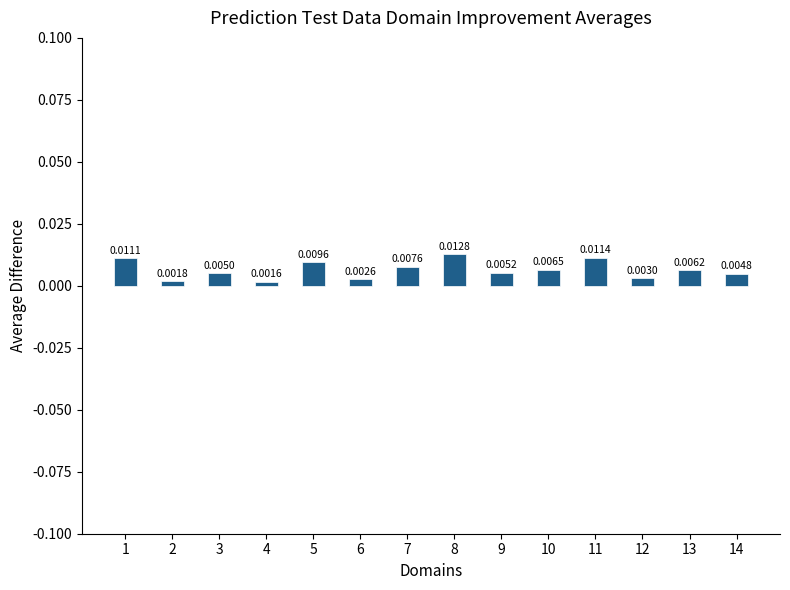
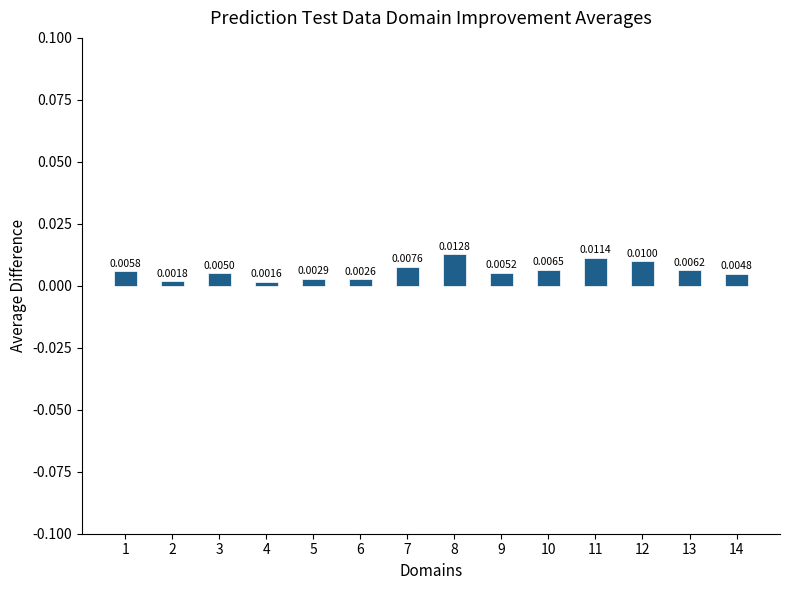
1: 0.0111 -> 0.0058
5: 0.0096 -> 0.0029
12: 0.0030 -> 0.0100
